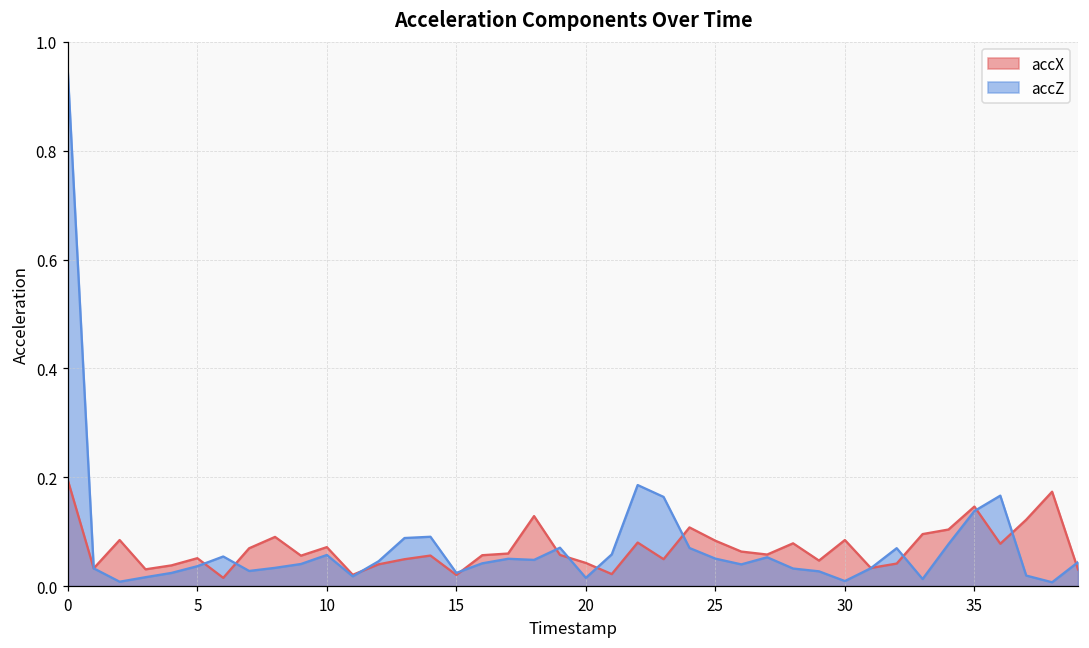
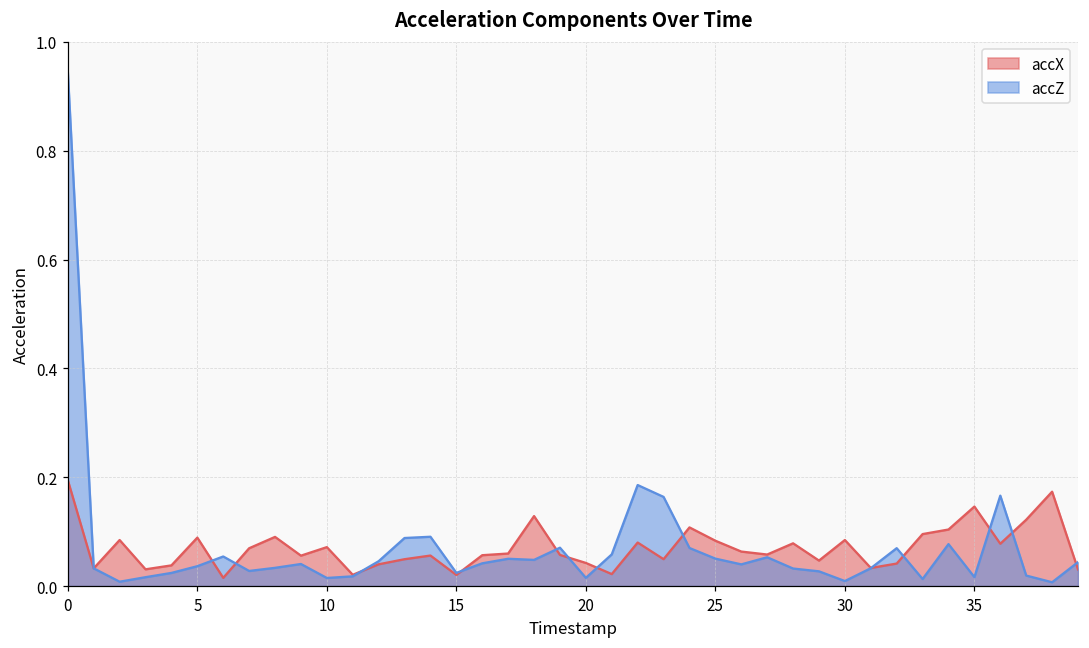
accX, 5: 0.05 -> 0.09
accZ, 10: 0.06 -> 0.01
accZ, 35: 0.14 -> 0.02
